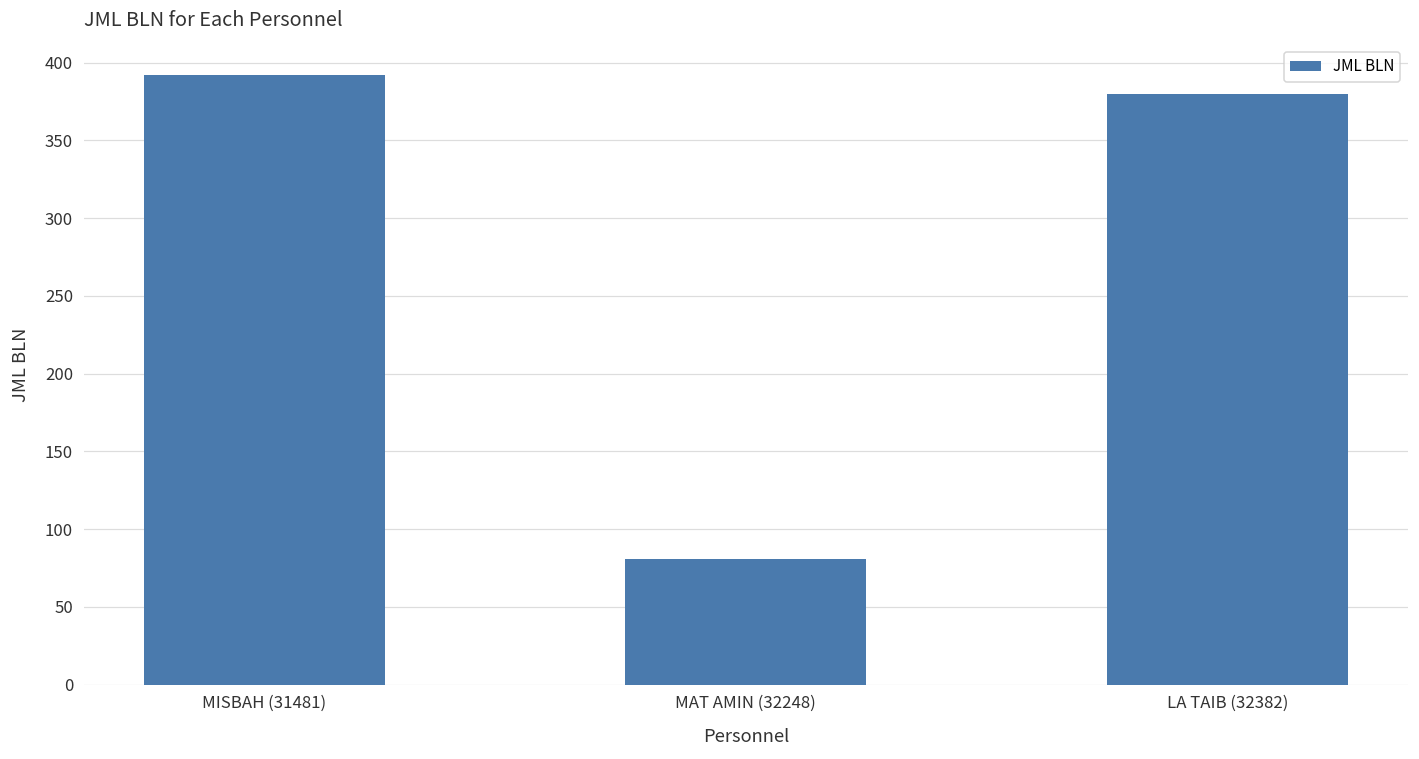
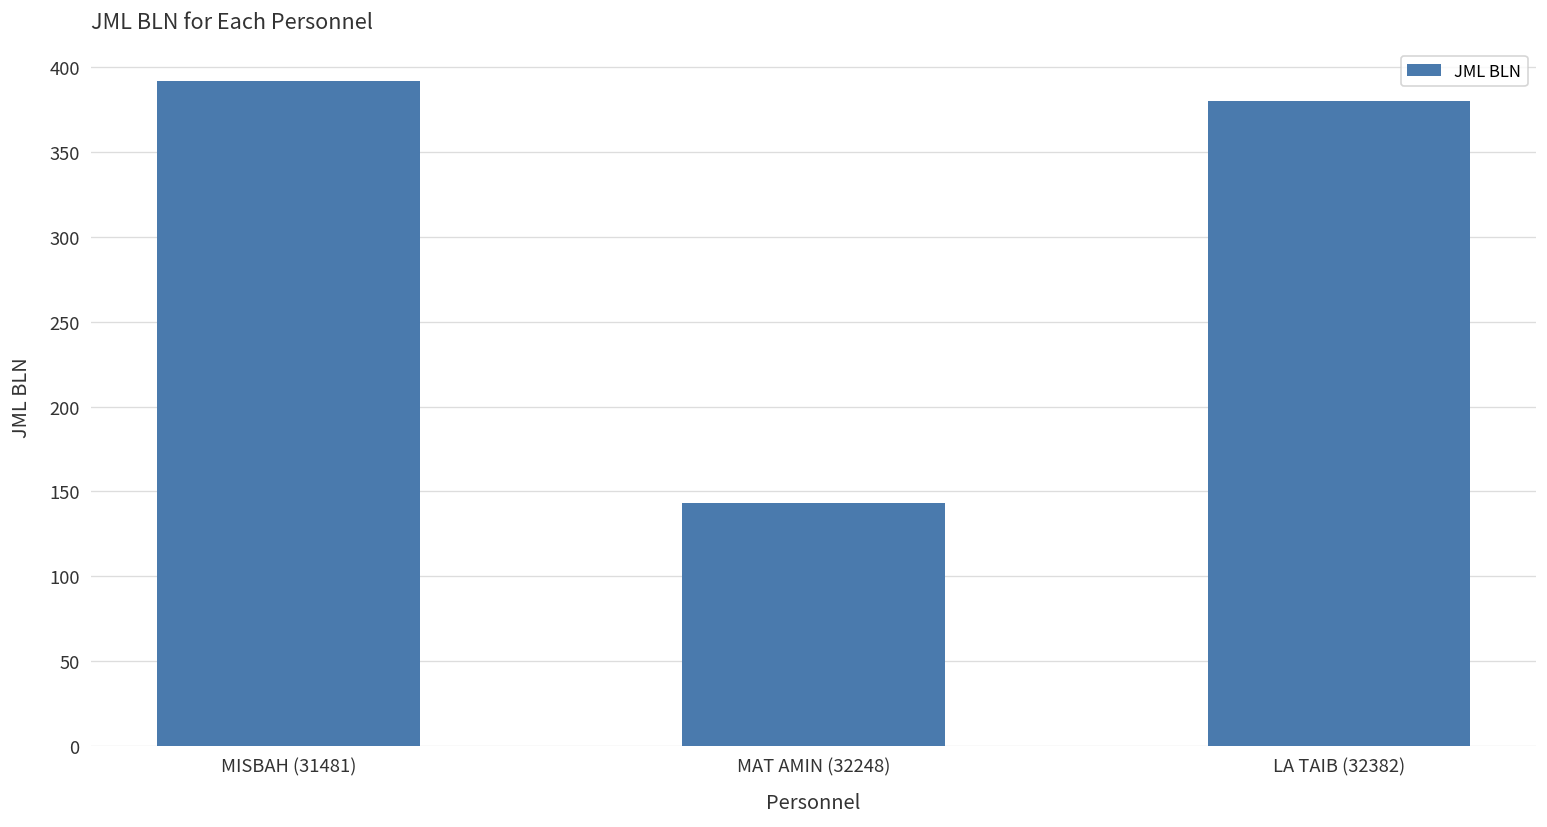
MAT AMIN (32248): 81 -> 143
